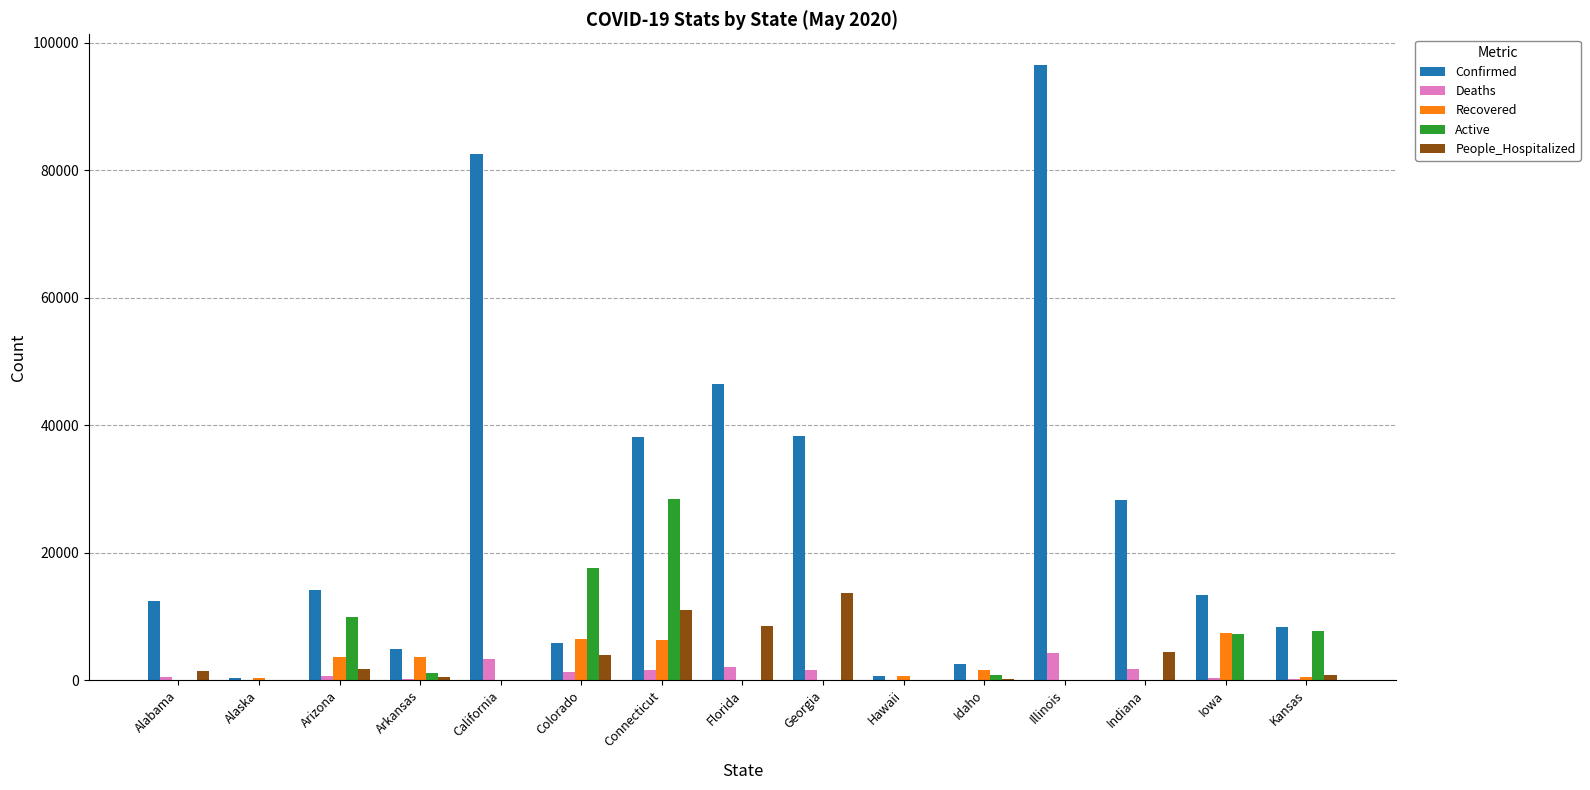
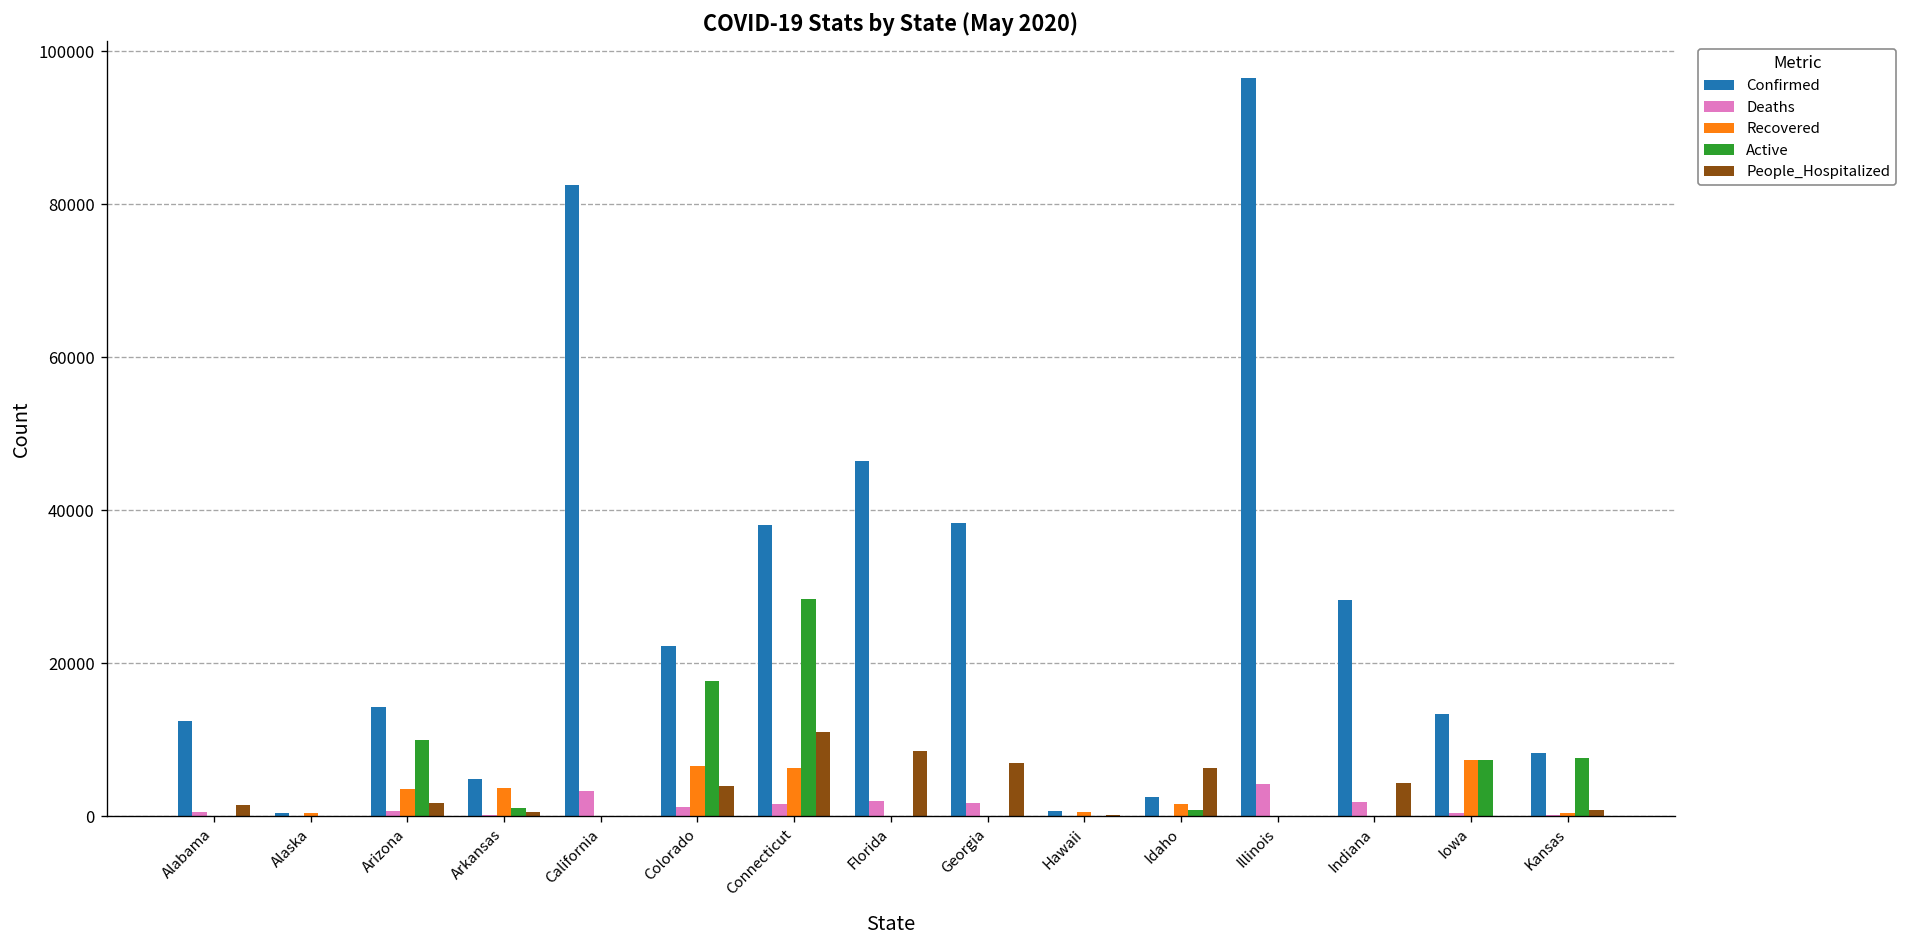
Confirmed, Colorado: 6000 -> 22000
People_Hospitalized, Georgia: 14000 -> 7000
People_Hospitalized, Idaho: 0 -> 6000
